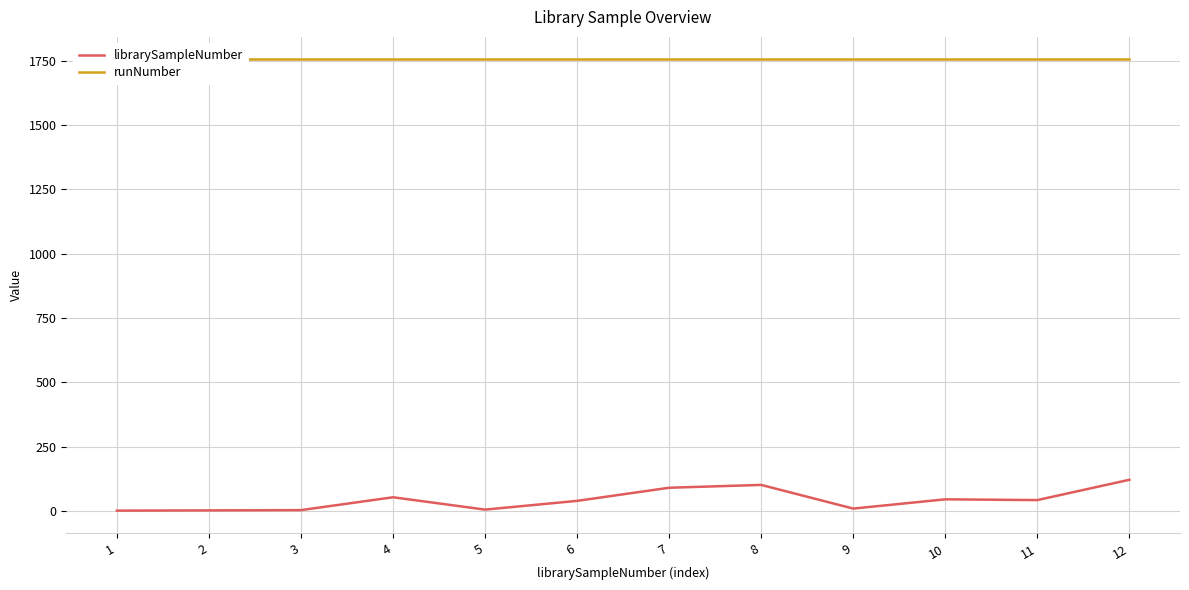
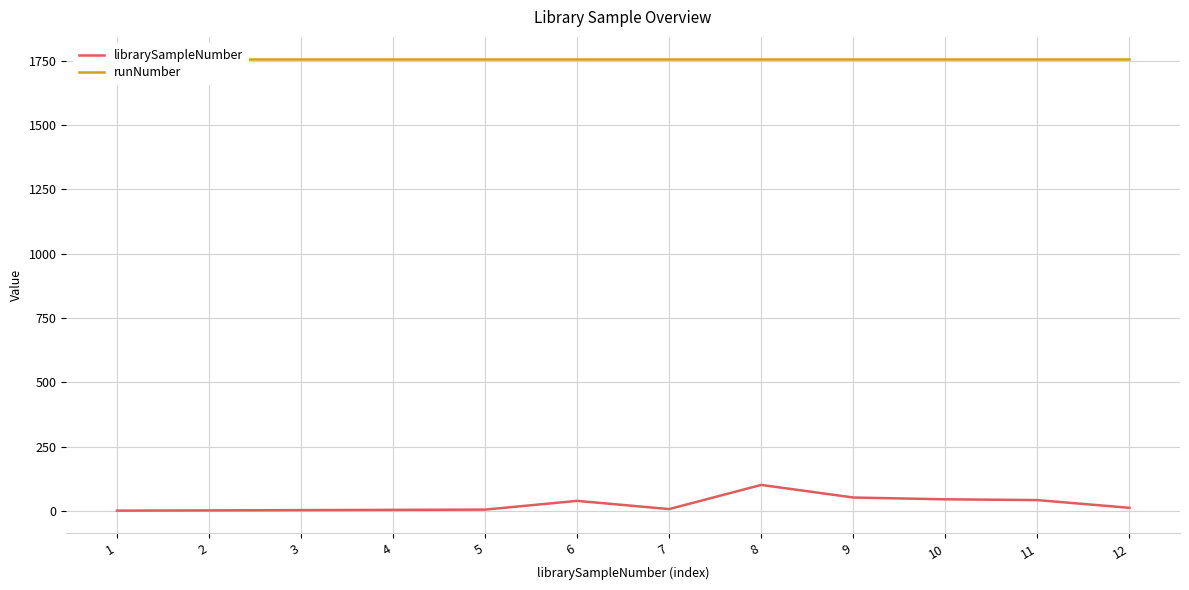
librarySampleNumber, 4: 50 -> 0
librarySampleNumber, 7: 90 -> 10
librarySampleNumber, 9: 10 -> 50
librarySampleNumber, 12: 120 -> 10
